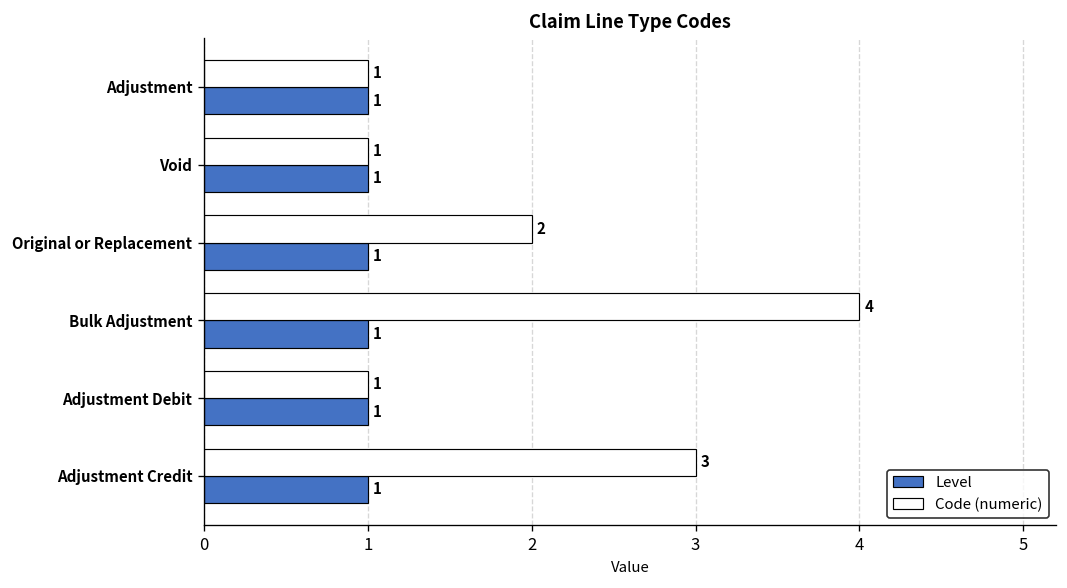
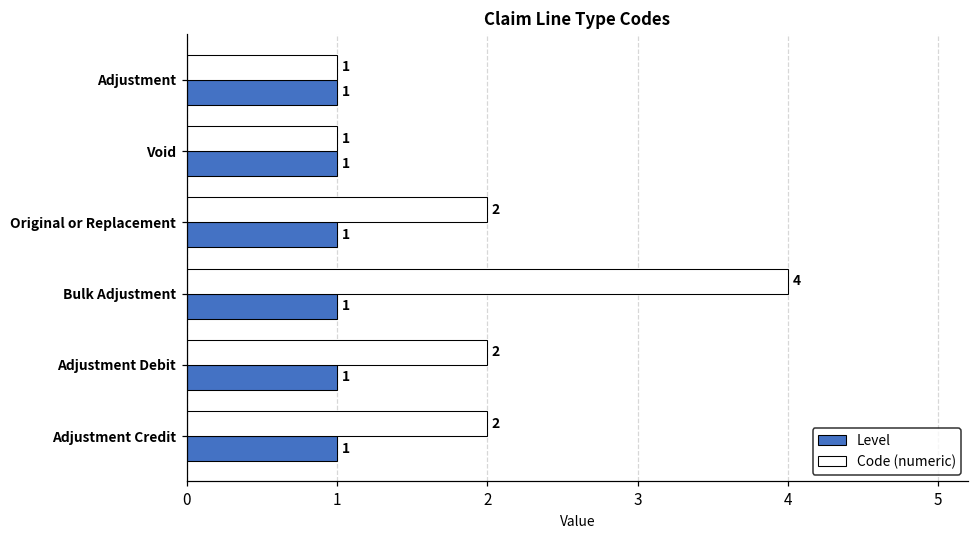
Code (numeric), Adjustment Debit: 1 -> 2
Code (numeric), Adjustment Credit: 3 -> 2
